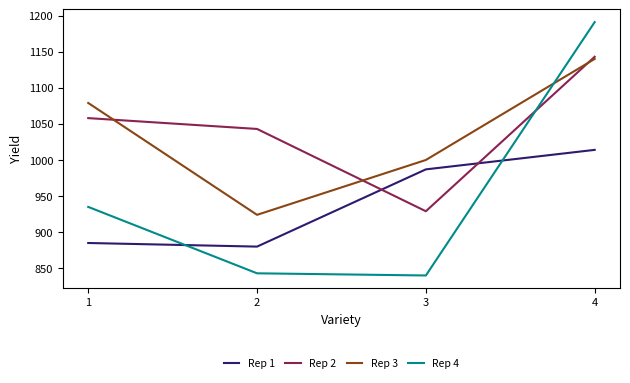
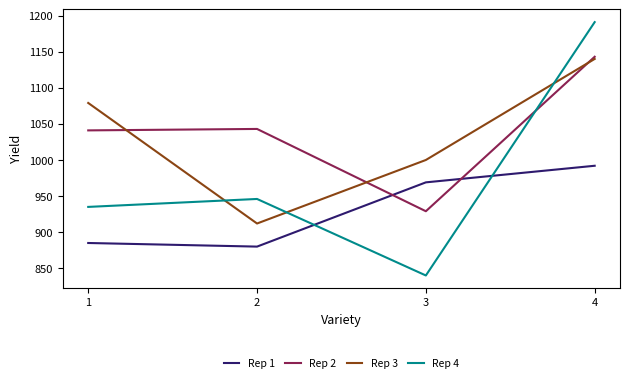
Rep 2, 1: 1060 -> 1040
Rep 3, 2: 920 -> 910
Rep 4, 2: 840 -> 950
Rep 1, 3: 990 -> 970
Rep 1, 4: 1010 -> 990
